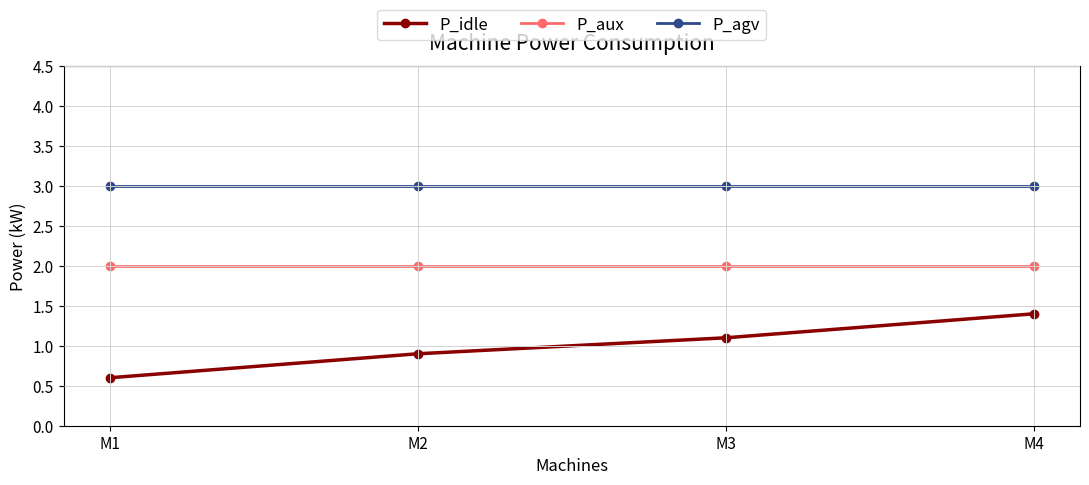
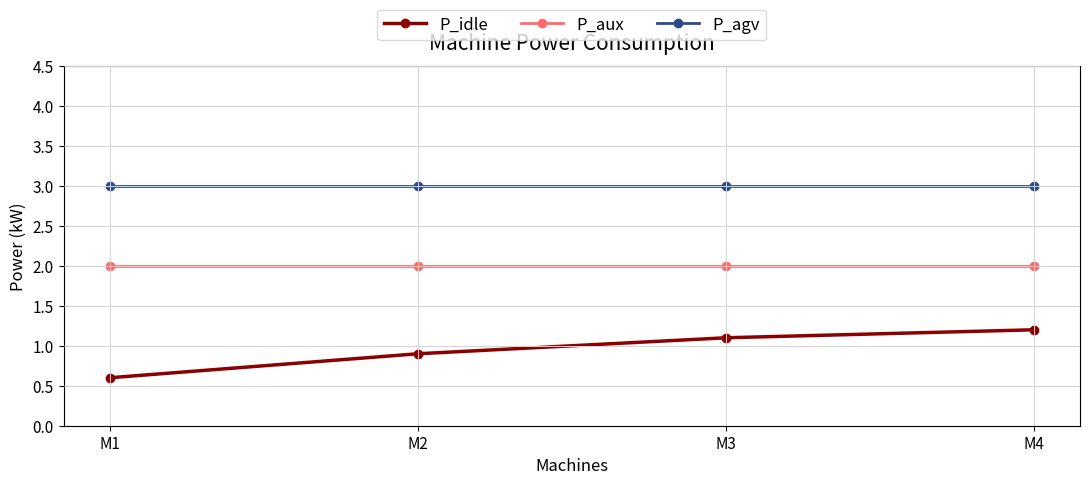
P_idle, M4: 1.4 -> 1.2
